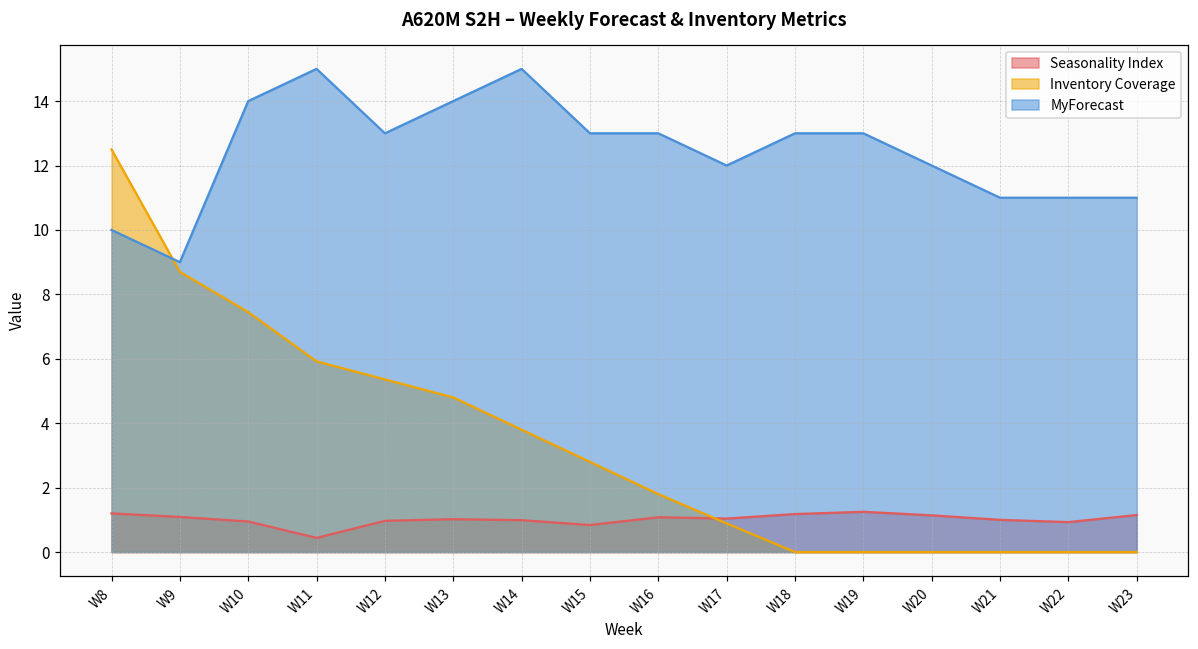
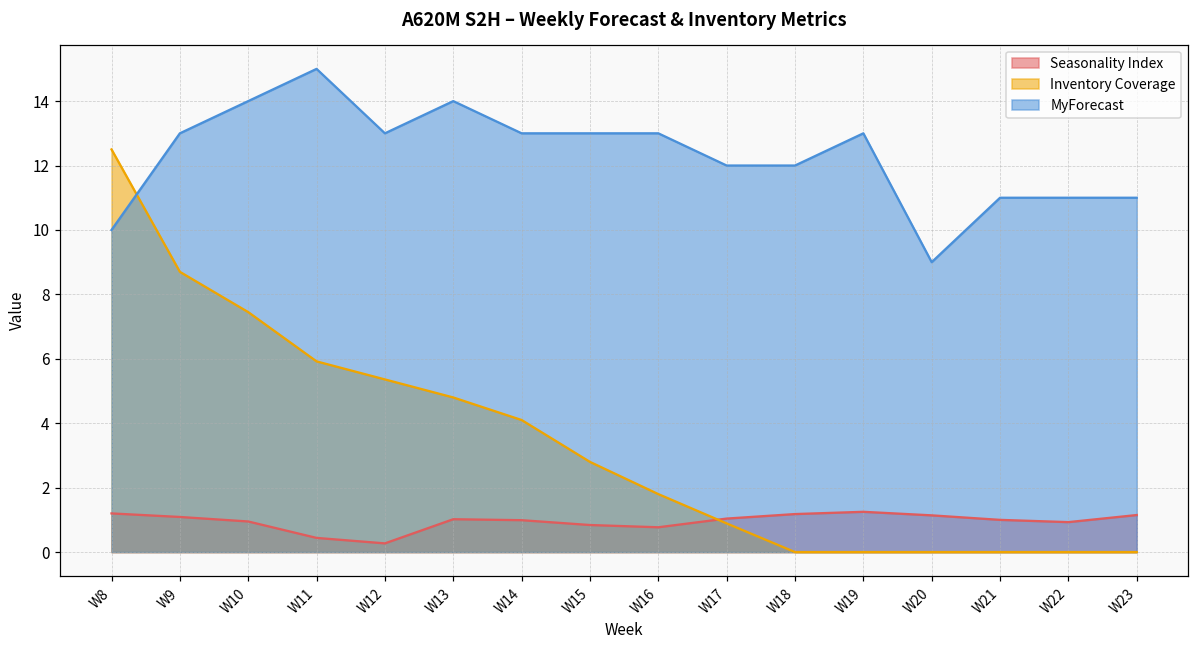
MyForecast, W9: 9 -> 13
Seasonality Index, W12: 1.0 -> 0.3
Inventory Coverage, W14: 3.8 -> 4.1
MyForecast, W14: 15 -> 13
Seasonality Index, W16: 1.1 -> 0.8
MyForecast, W18: 13 -> 12
MyForecast, W20: 12 -> 9
